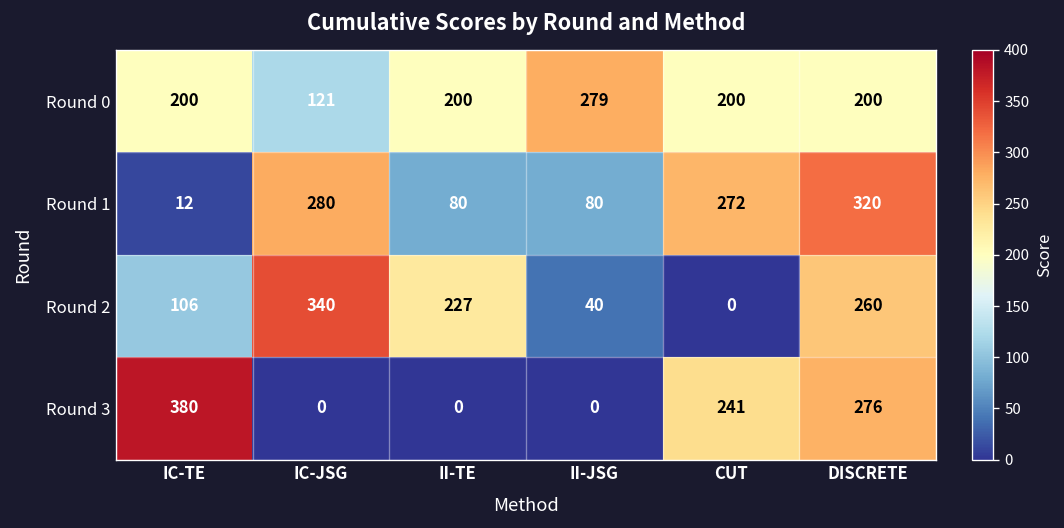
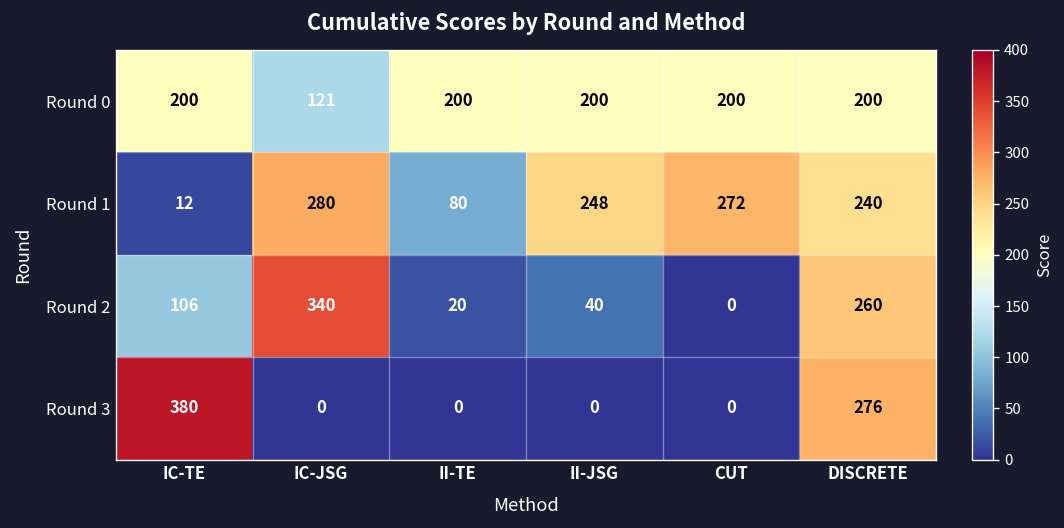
Round 0, II-JSG: 279 -> 200
Round 1, II-JSG: 80 -> 248
Round 1, DISCRETE: 320 -> 240
Round 2, II-TE: 227 -> 20
Round 3, CUT: 241 -> 0
